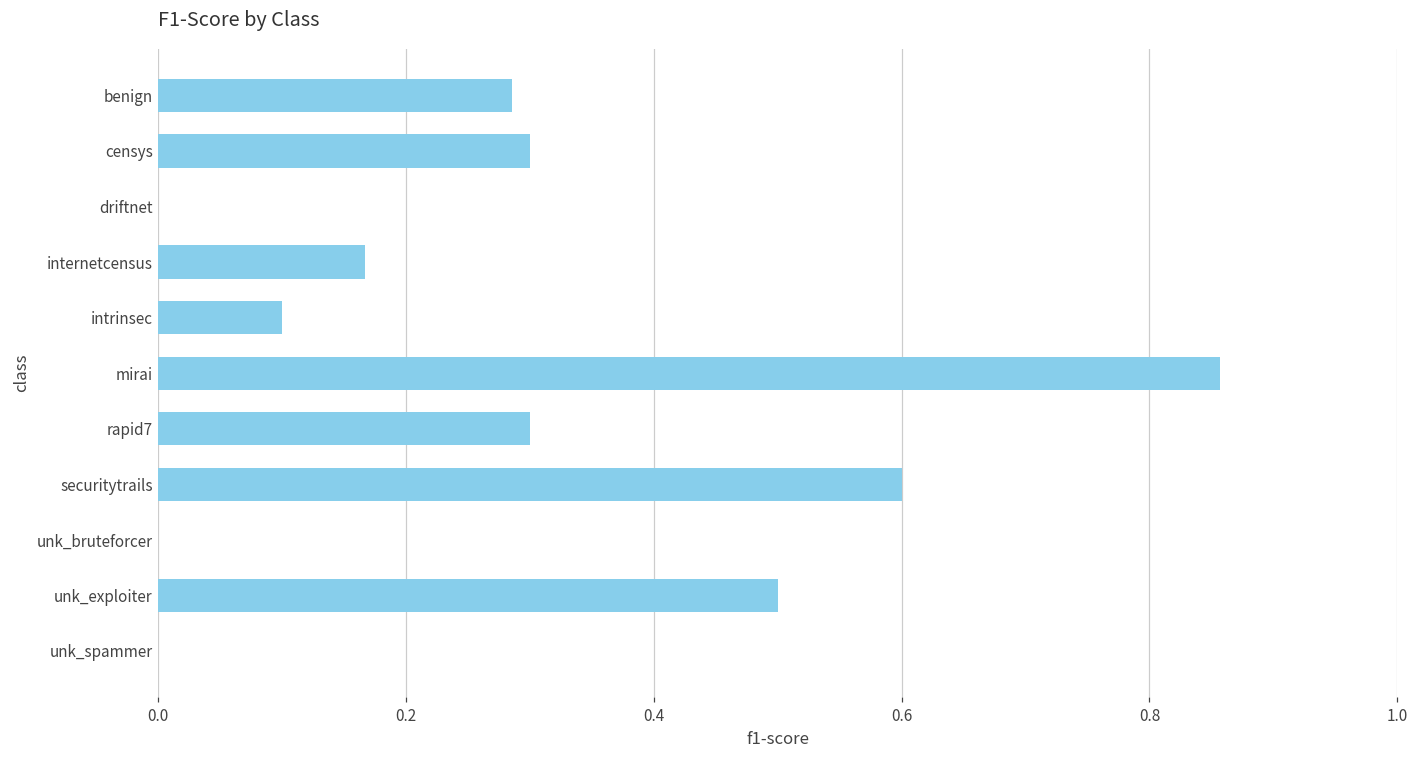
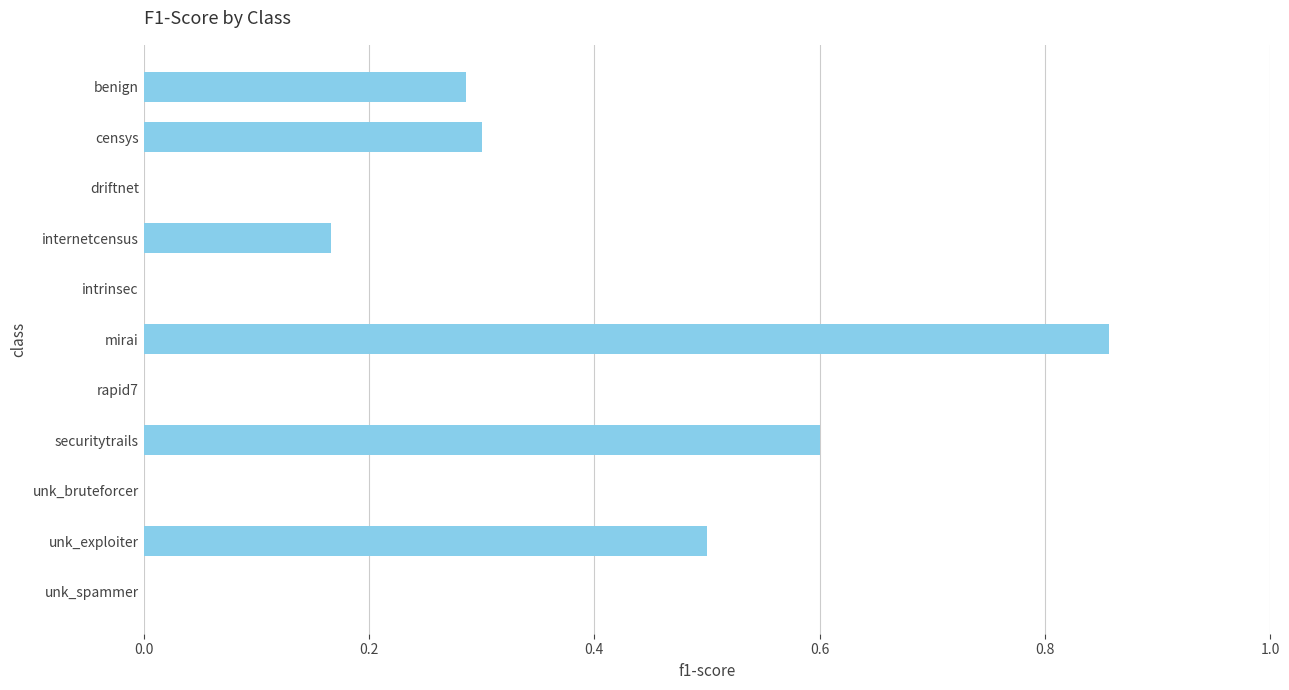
intrinsec: 0.1 -> 0.0
rapid7: 0.3 -> 0.0
